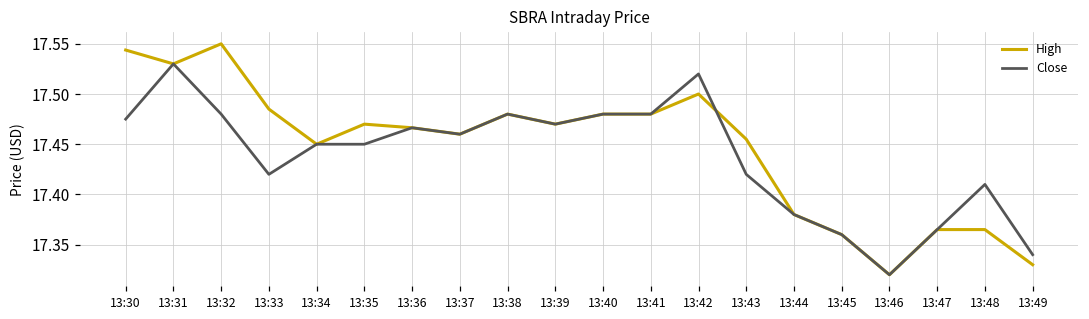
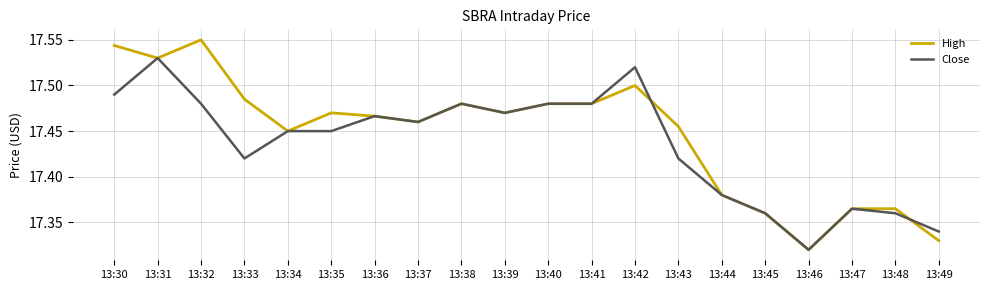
Close, 13:30: 17.48 -> 17.49
Close, 13:48: 17.41 -> 17.36
